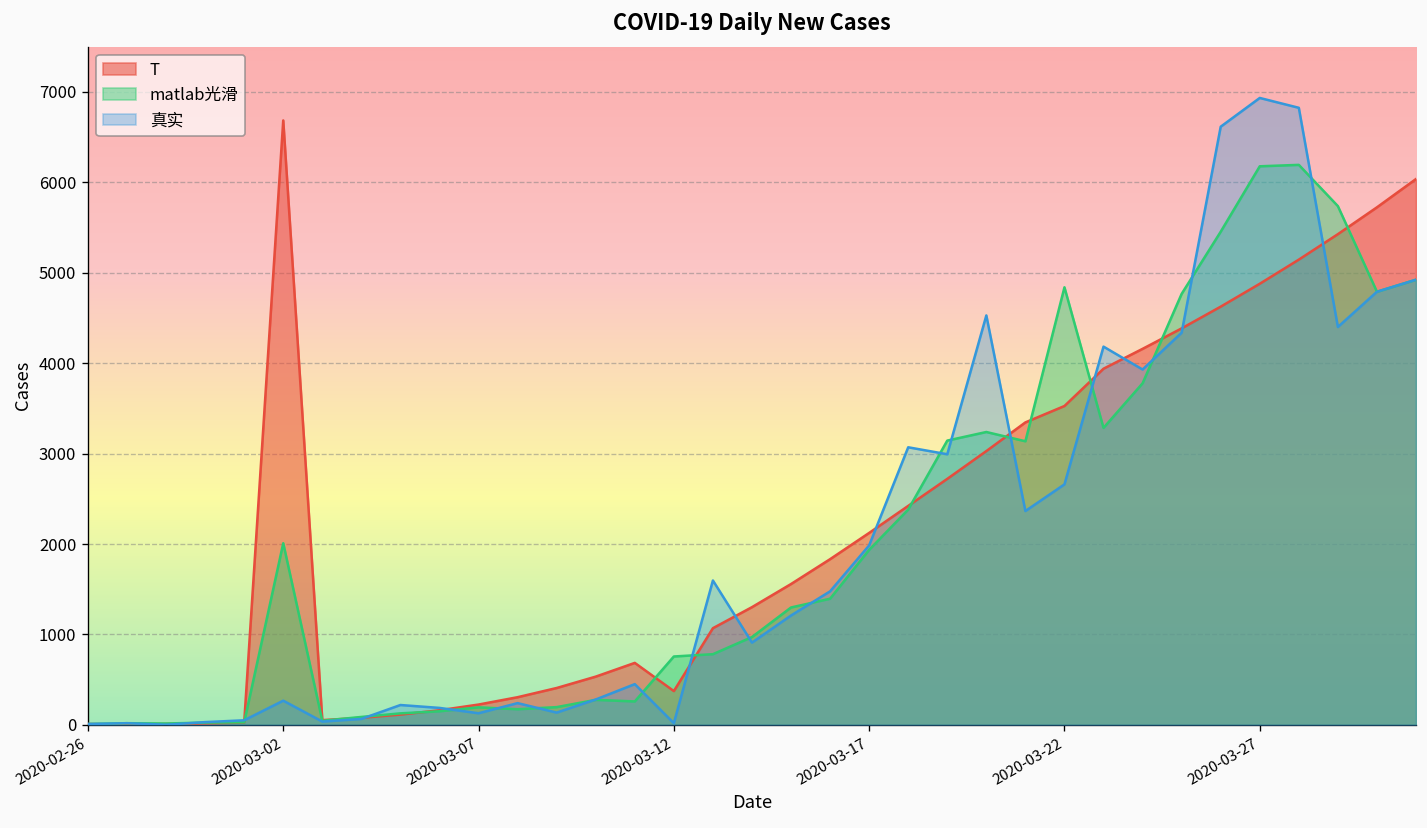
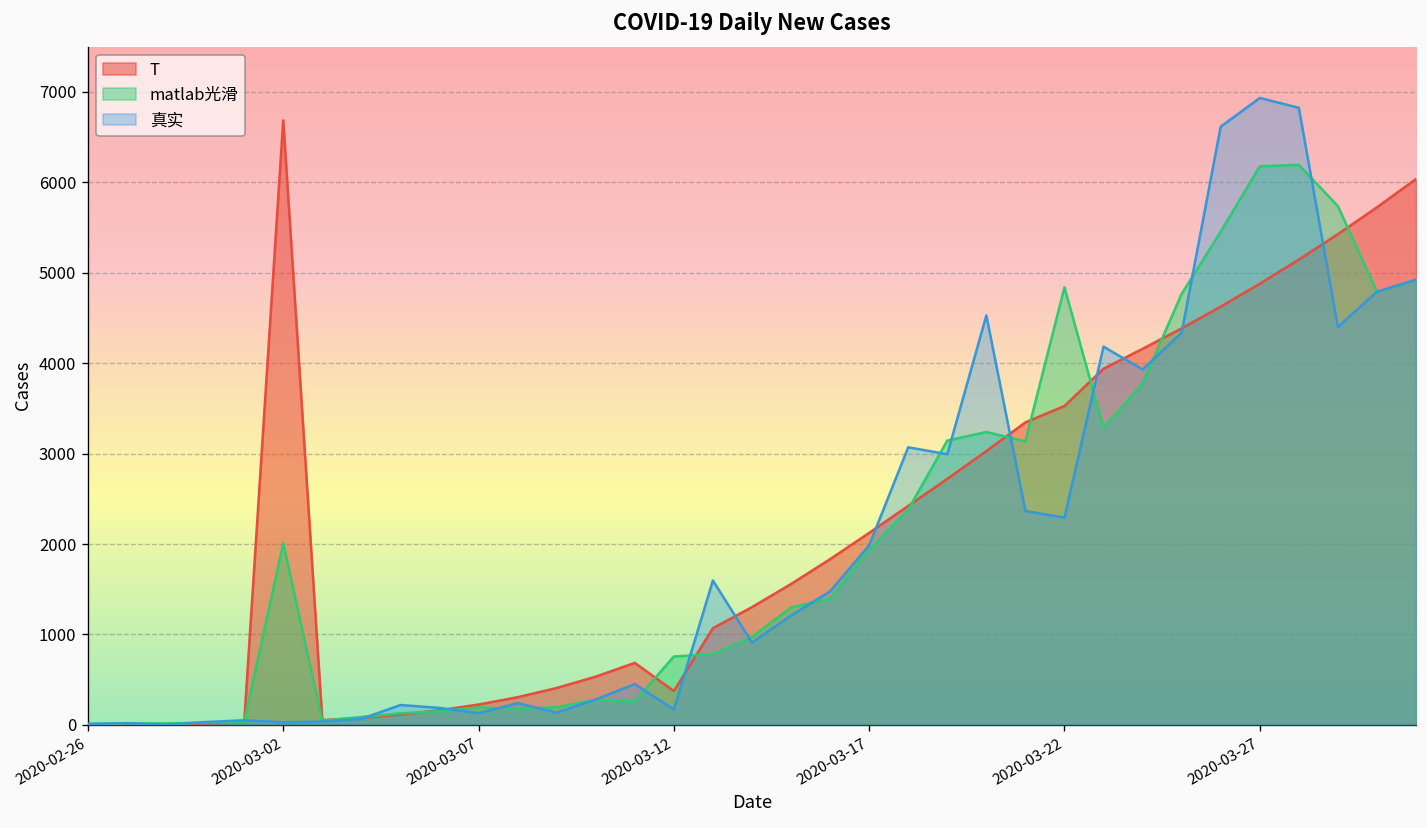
真实, 2020-03-02: 300 -> 0
真实, 2020-03-12: 0 -> 200
真实, 2020-03-22: 2700 -> 2300
